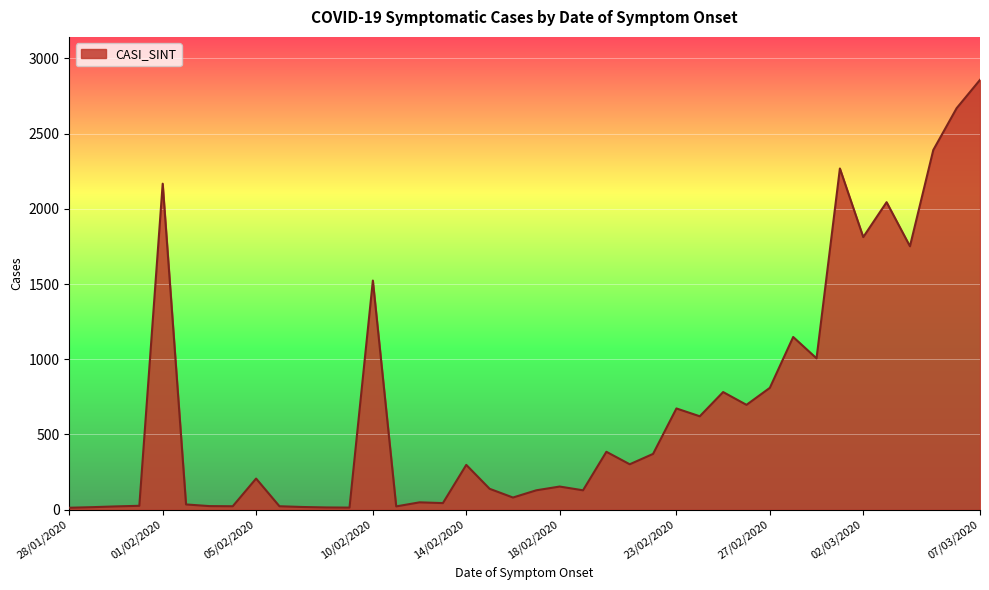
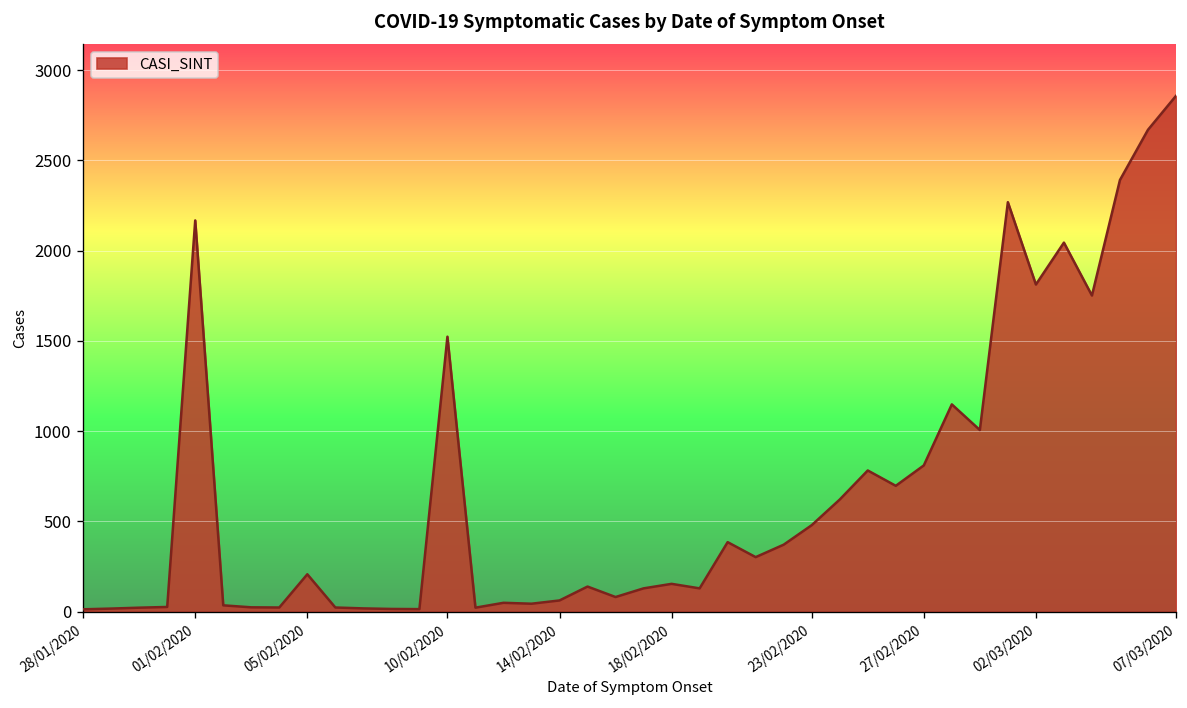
14/02/2020: 300 -> 60
23/02/2020: 670 -> 480
